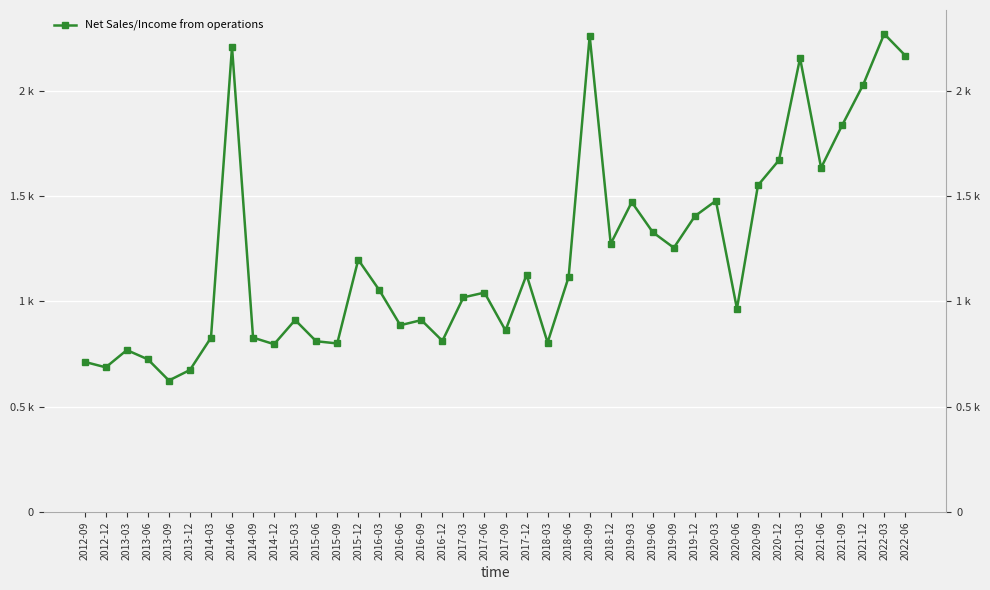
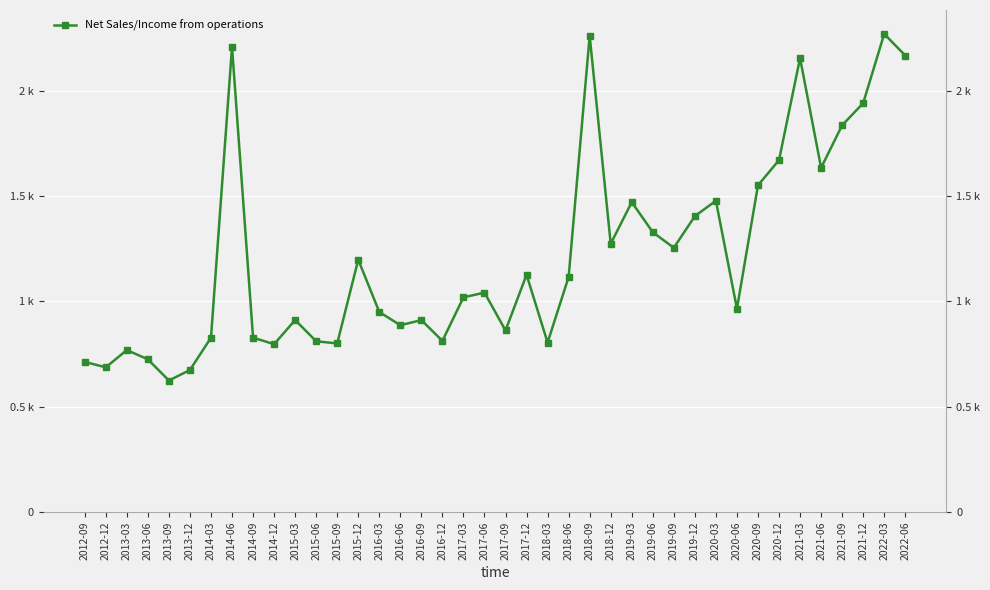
2016-03: 1050 -> 950
2021-12: 2030 -> 1940
